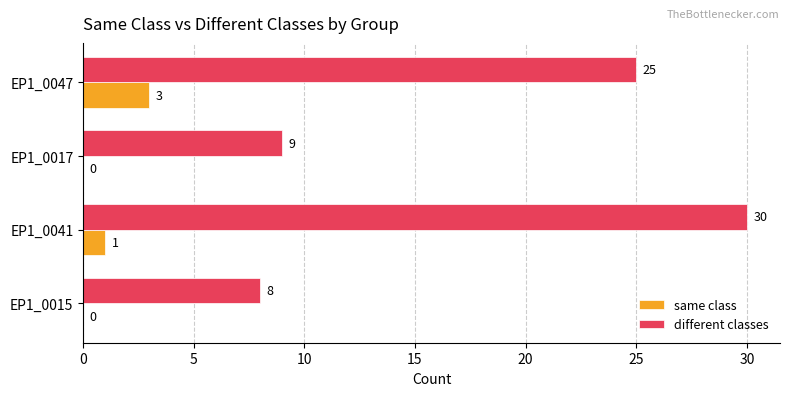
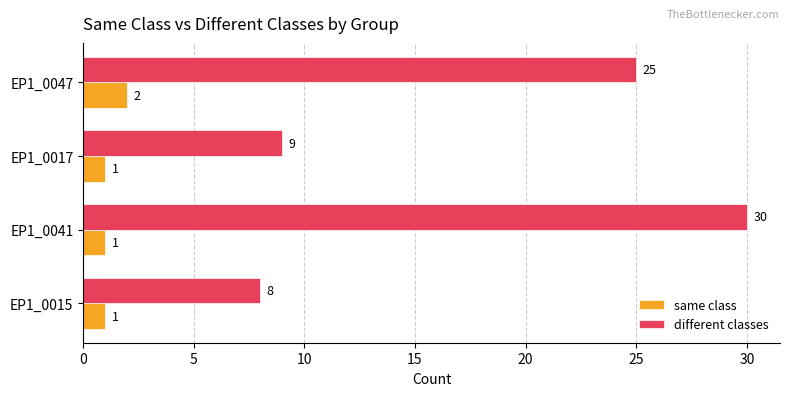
same class, EP1_0047: 3 -> 2
same class, EP1_0017: 0 -> 1
same class, EP1_0015: 0 -> 1
